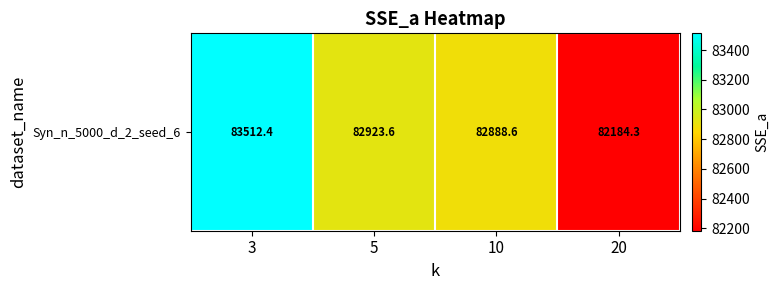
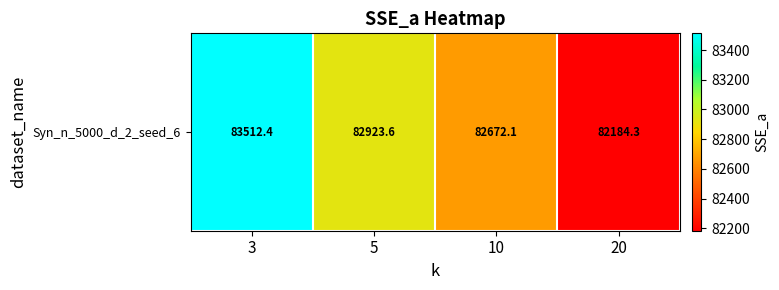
Syn_n_5000_d_2_seed_6, 10: 82888.6 -> 82672.1
